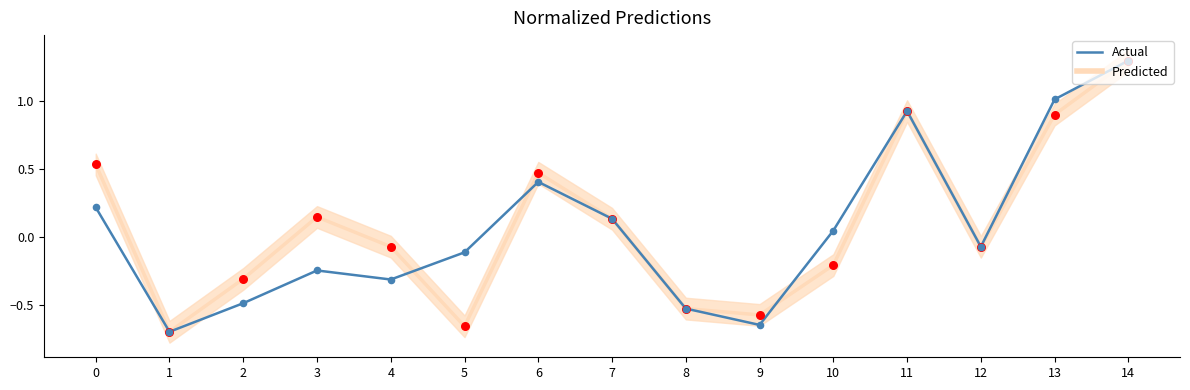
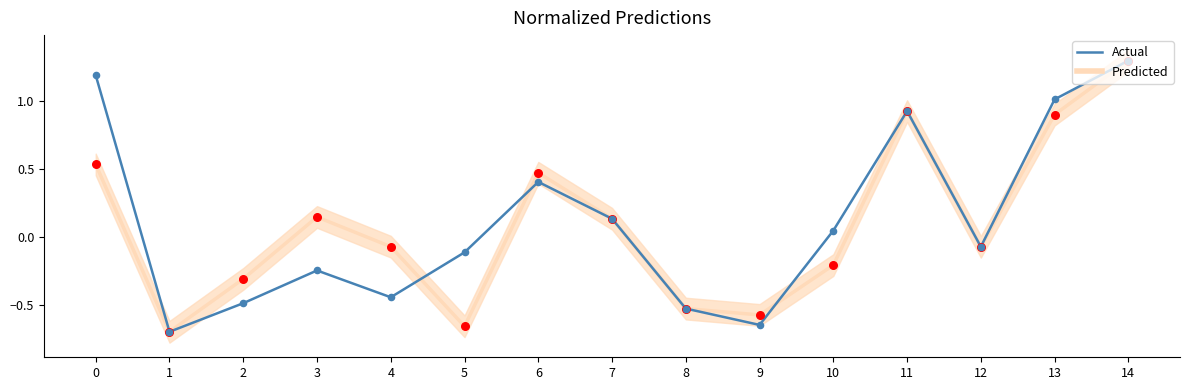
Actual, 0: 0.22 -> 1.19
Actual, 4: -0.31 -> -0.45
